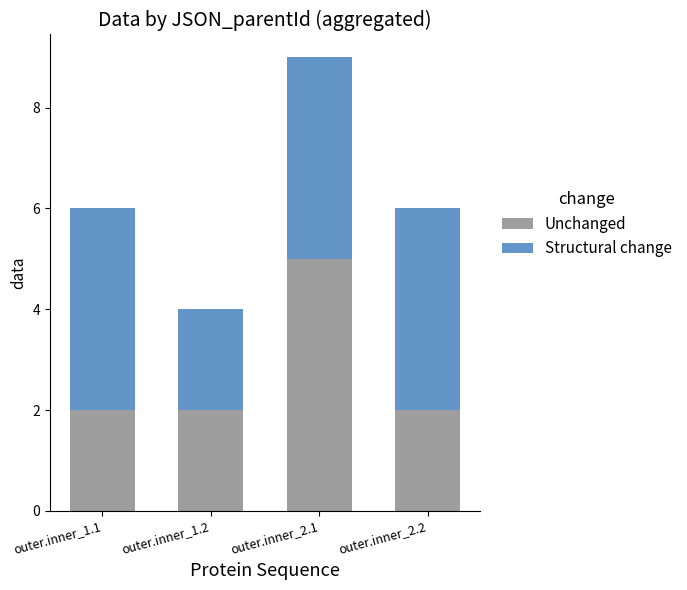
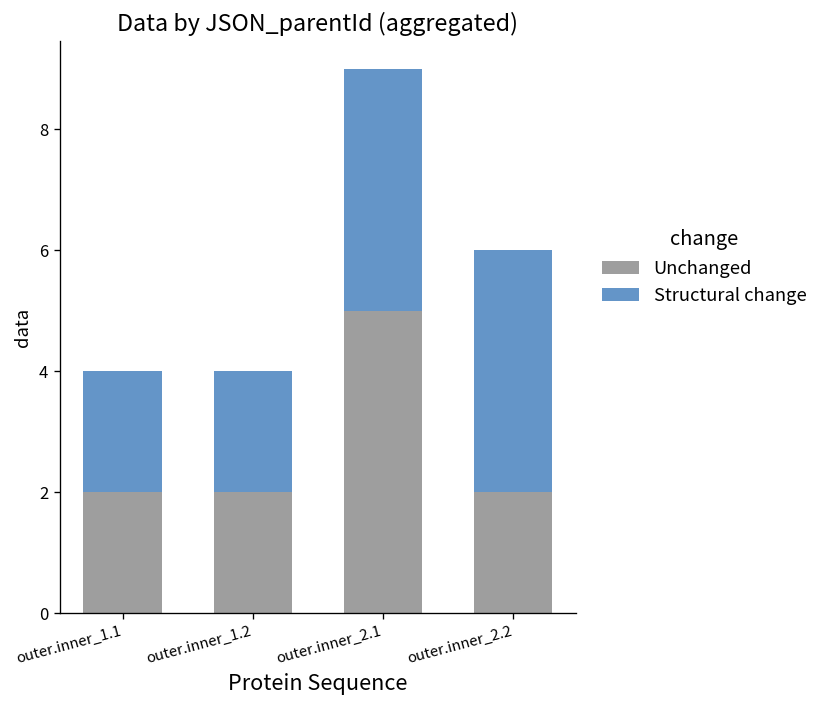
Structural change, outer.inner_1.1: 4 -> 2
